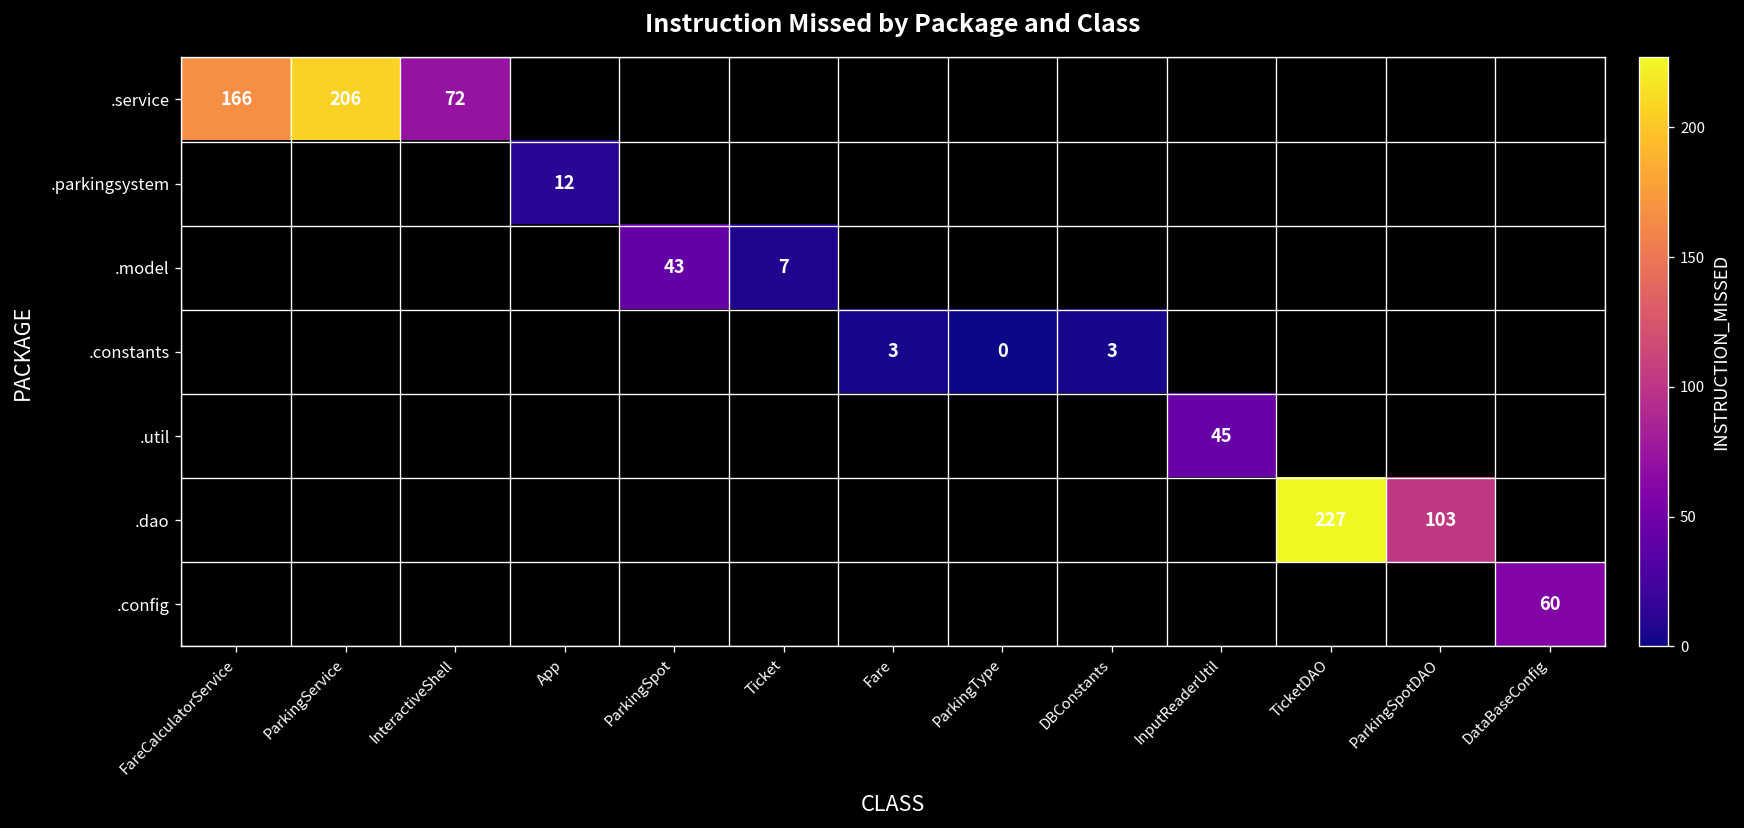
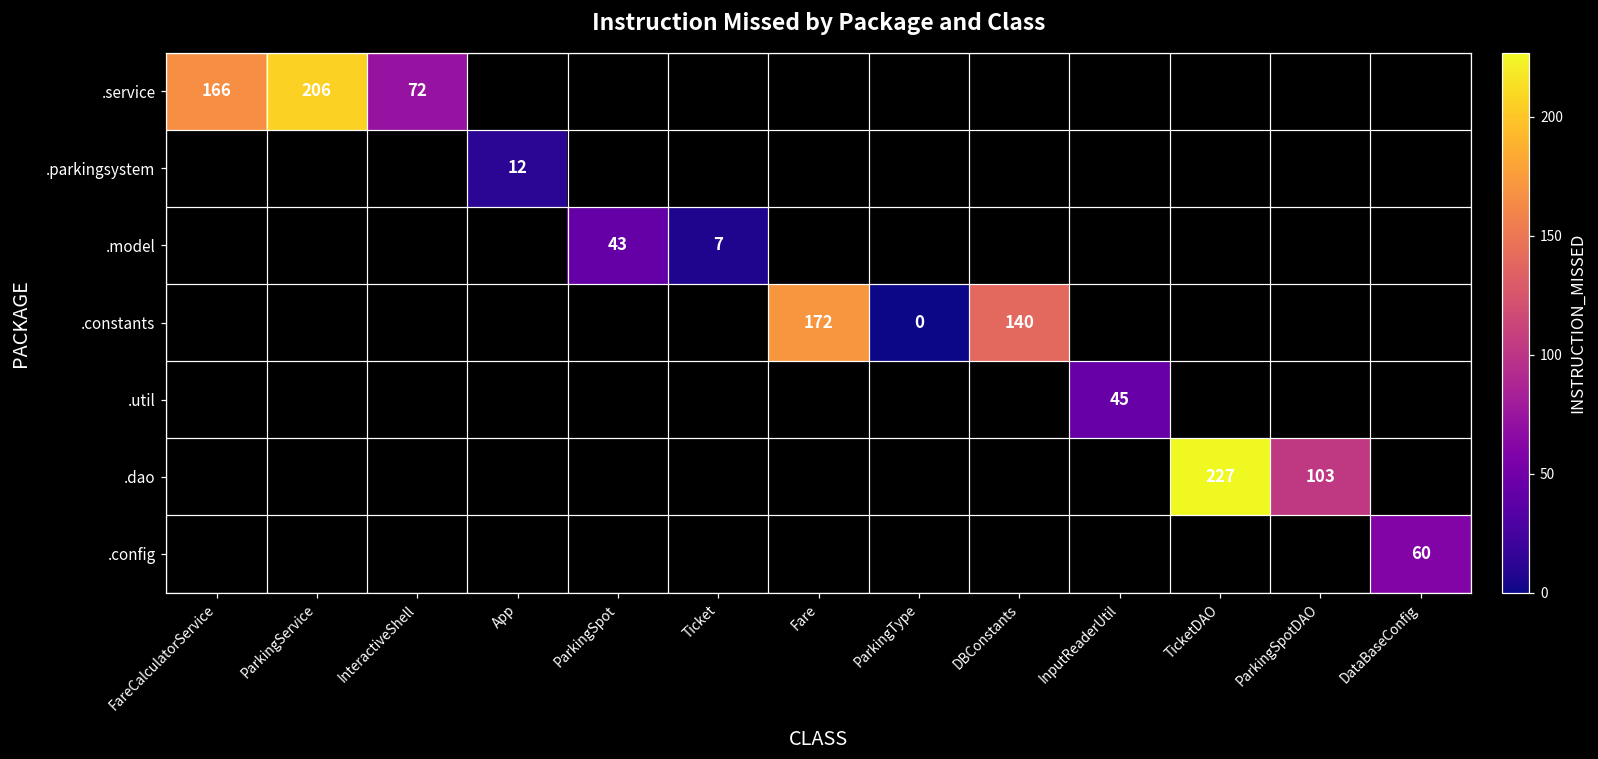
.constants, Fare: 3 -> 172
.constants, DBConstants: 3 -> 140
